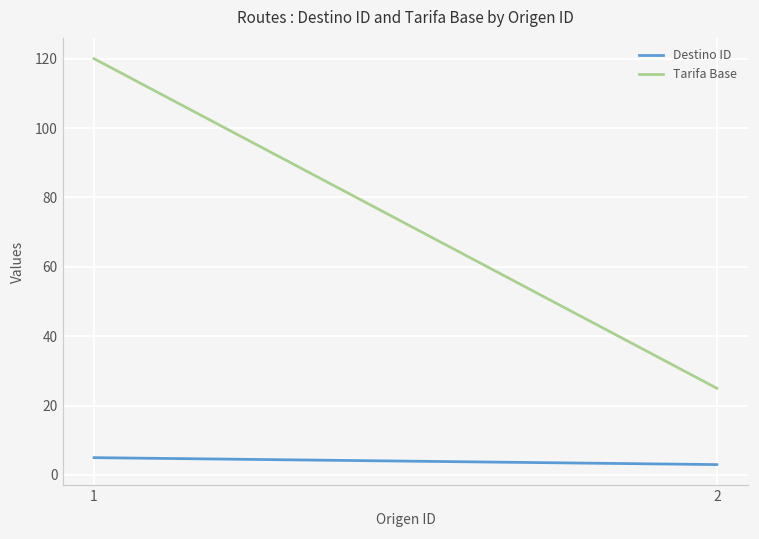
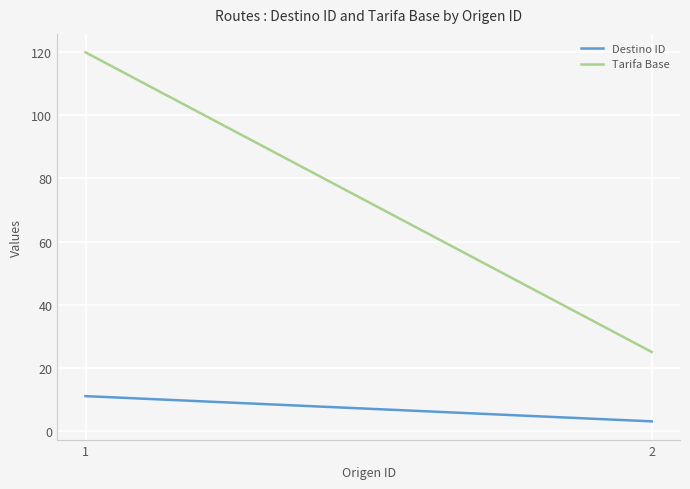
Destino ID, 1: 5 -> 11
